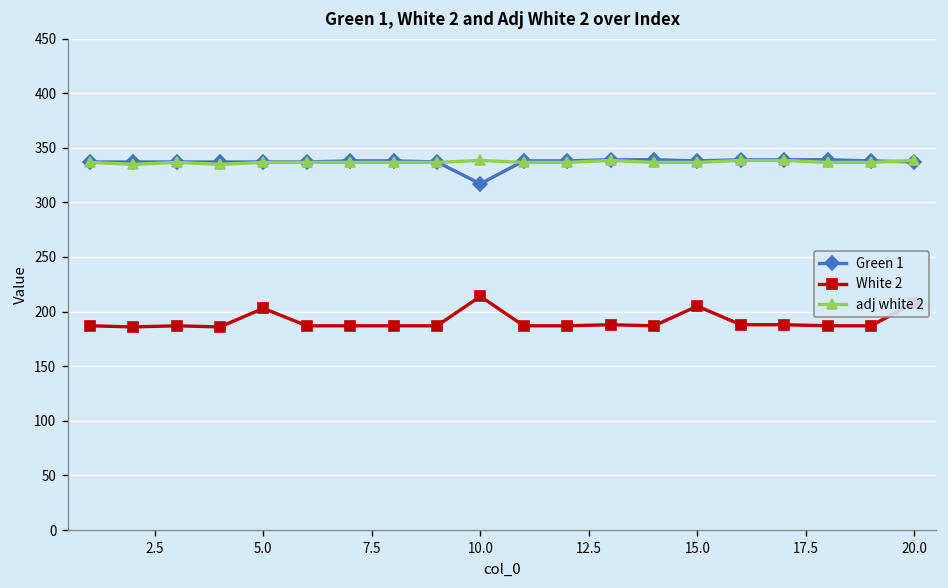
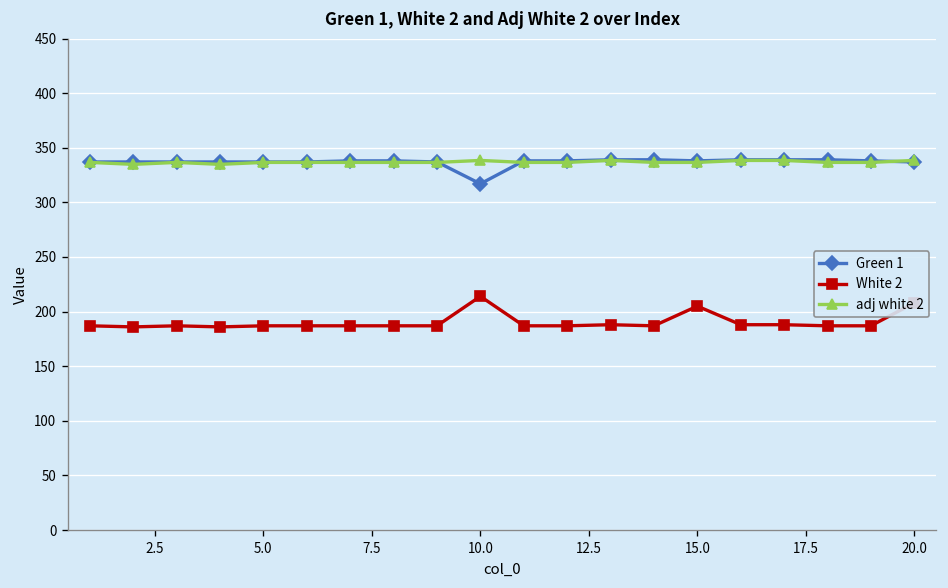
White 2, 5.0: 200 -> 190
